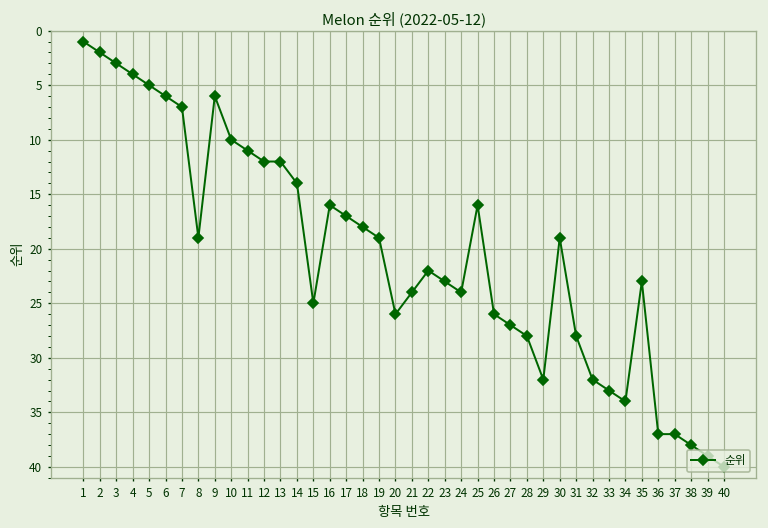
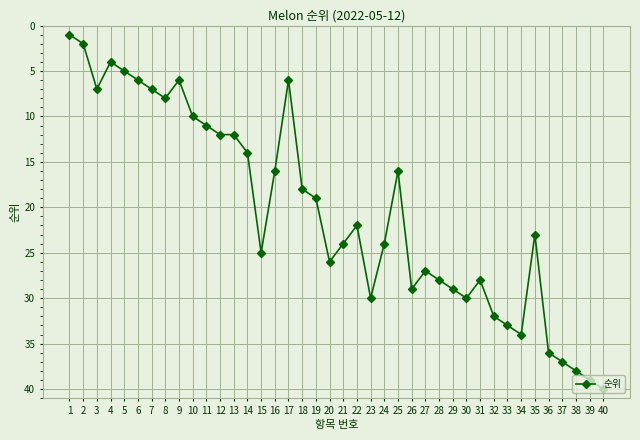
3: 3 -> 7
8: 19 -> 8
17: 17 -> 6
23: 23 -> 30
26: 26 -> 29
29: 32 -> 29
30: 19 -> 30
36: 37 -> 36
